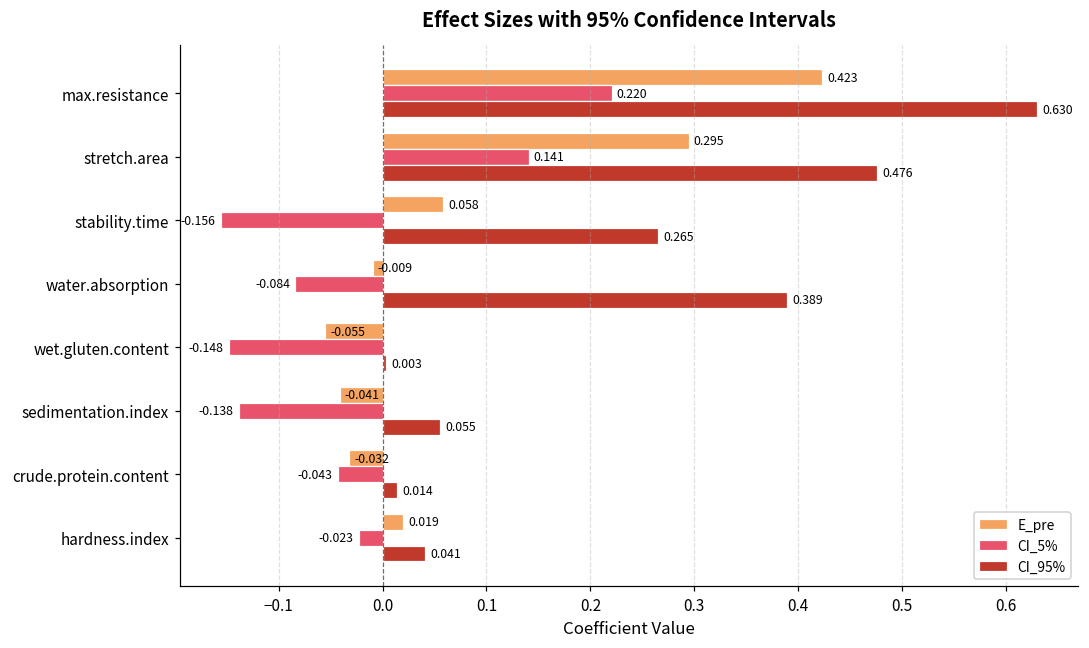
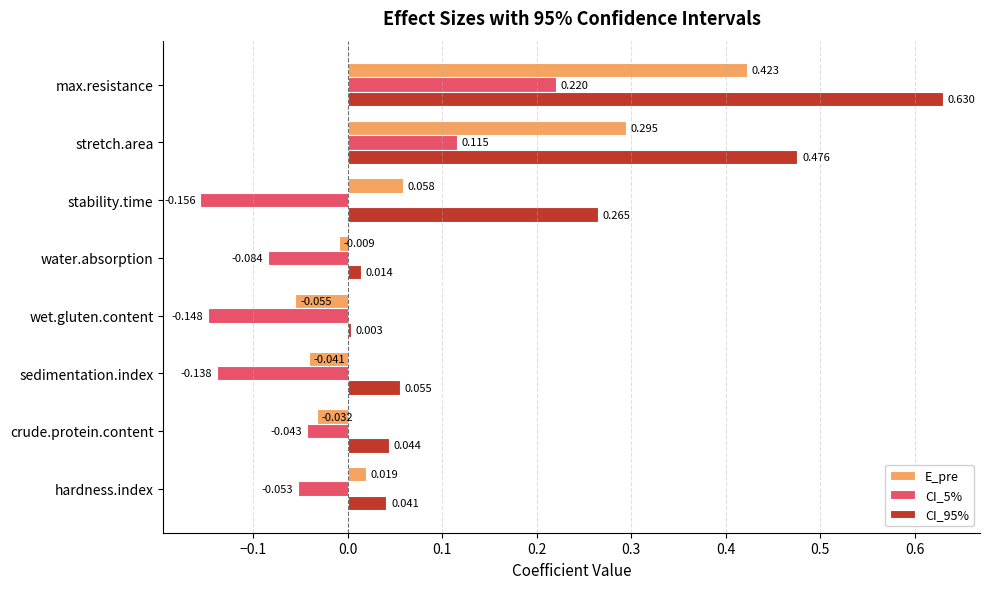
CI_5%, stretch.area: 0.141 -> 0.115
CI_95%, water.absorption: 0.389 -> 0.014
CI_95%, crude.protein.content: 0.014 -> 0.044
CI_5%, hardness.index: -0.023 -> -0.053
